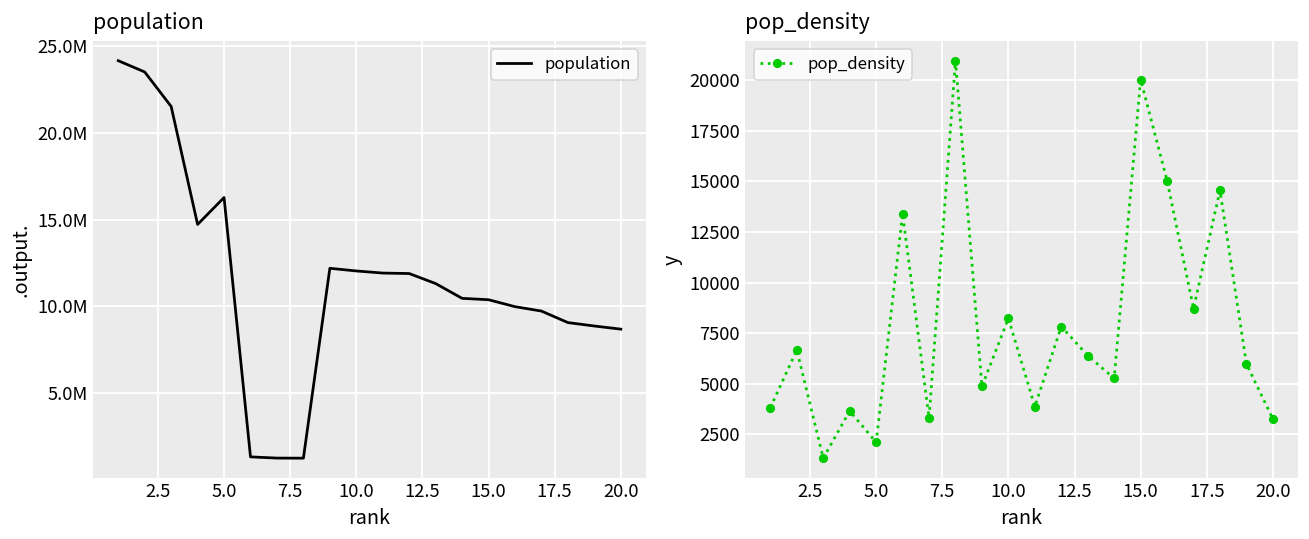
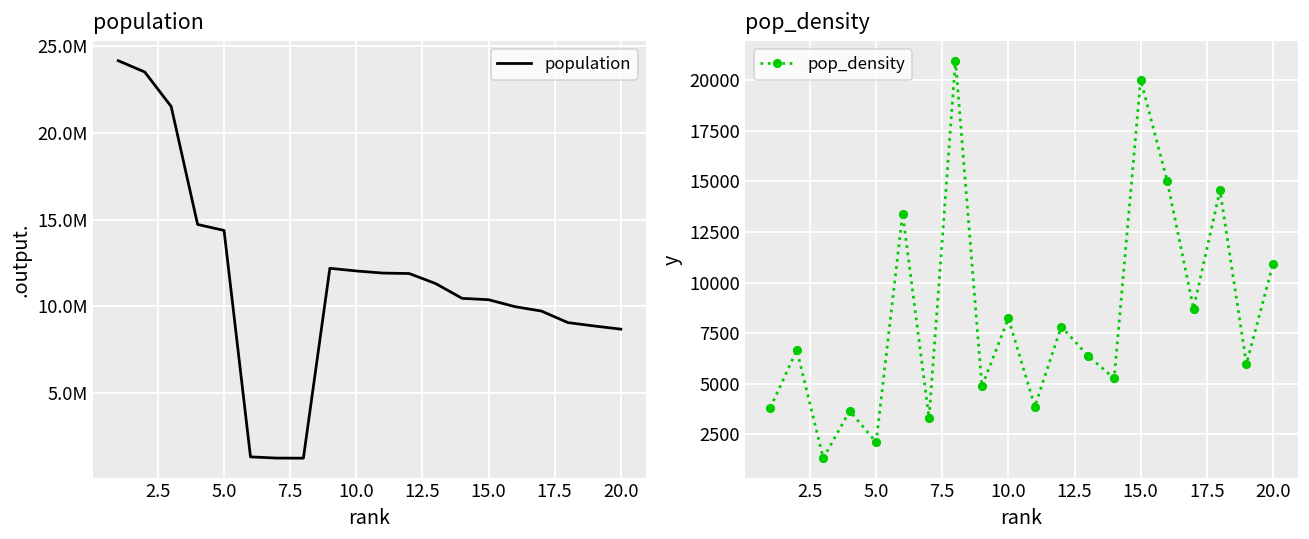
population, 5.0: 16300000 -> 14400000
pop_density, 20.0: 3300 -> 10900
